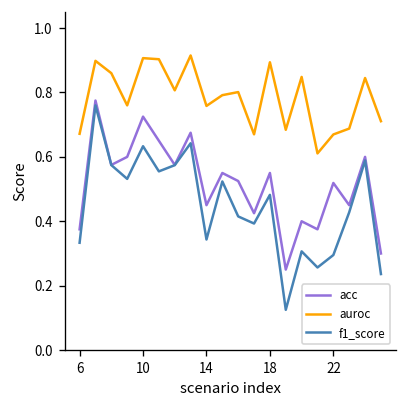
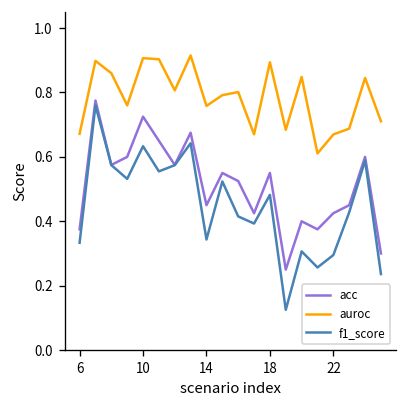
acc, 22: 0.52 -> 0.43
